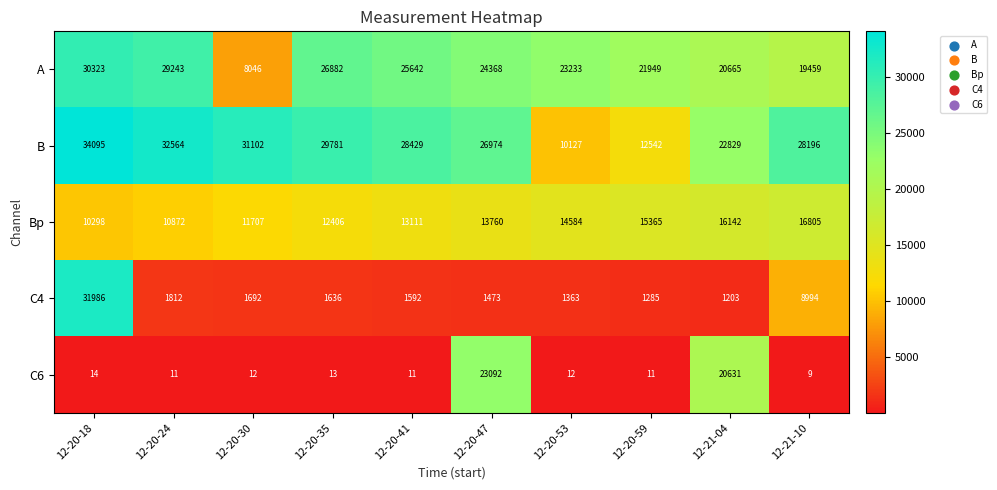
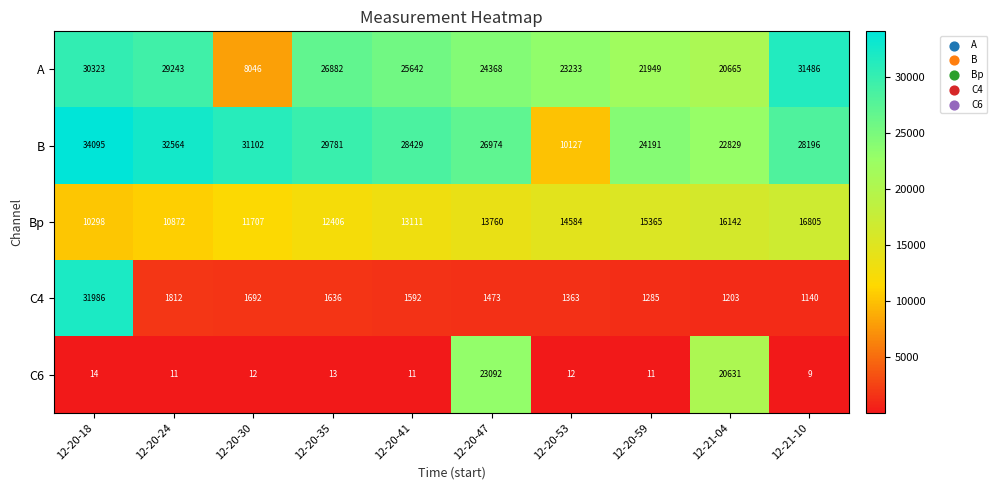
A, 12-21-10: 19459 -> 31486
B, 12-20-59: 12542 -> 24191
C4, 12-21-10: 8994 -> 1140
